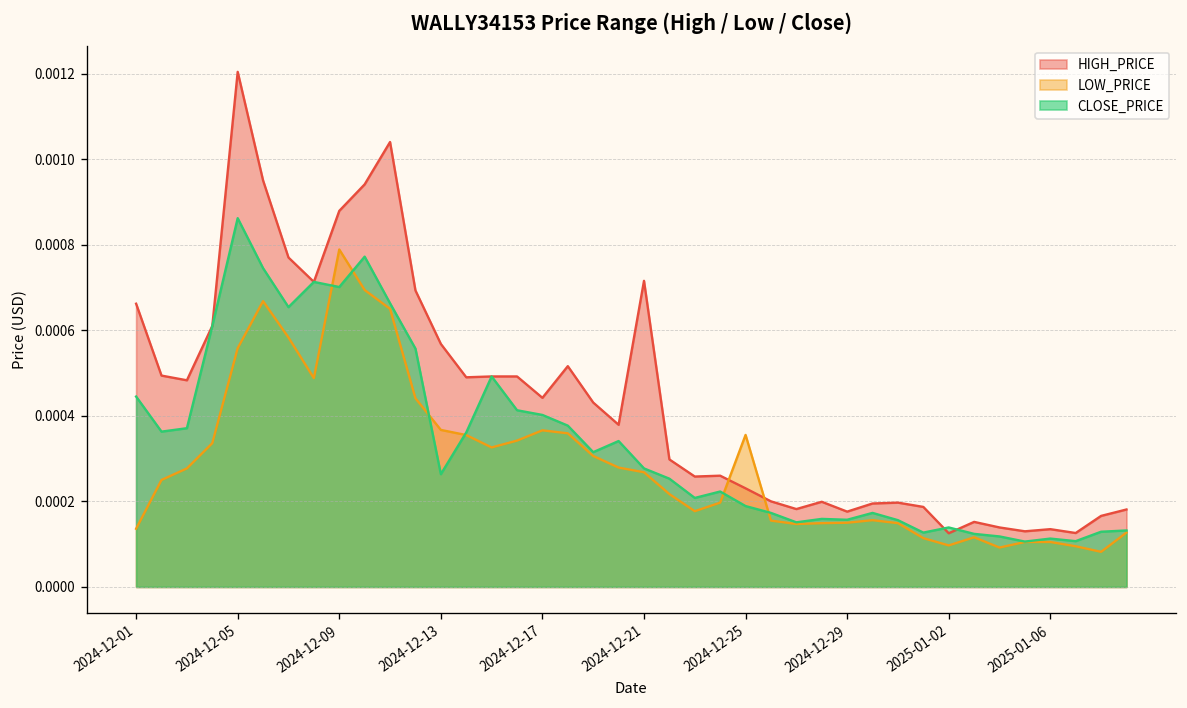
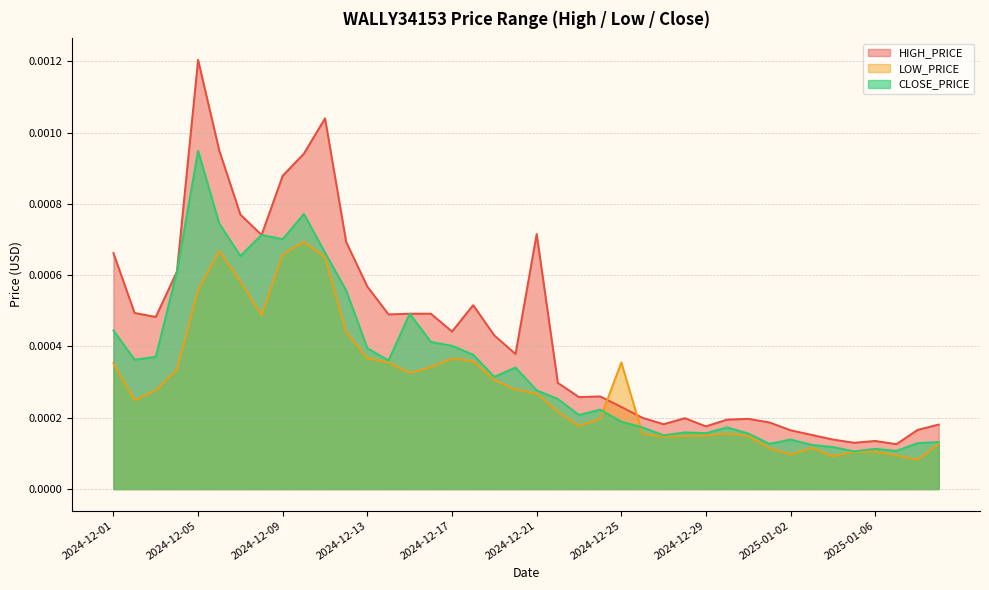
LOW_PRICE, 2024-12-01: 0.00014 -> 0.00035
CLOSE_PRICE, 2024-12-05: 0.00086 -> 0.00095
LOW_PRICE, 2024-12-09: 0.00079 -> 0.00066
CLOSE_PRICE, 2024-12-13: 0.00026 -> 0.00040
HIGH_PRICE, 2025-01-02: 0.00013 -> 0.00017
